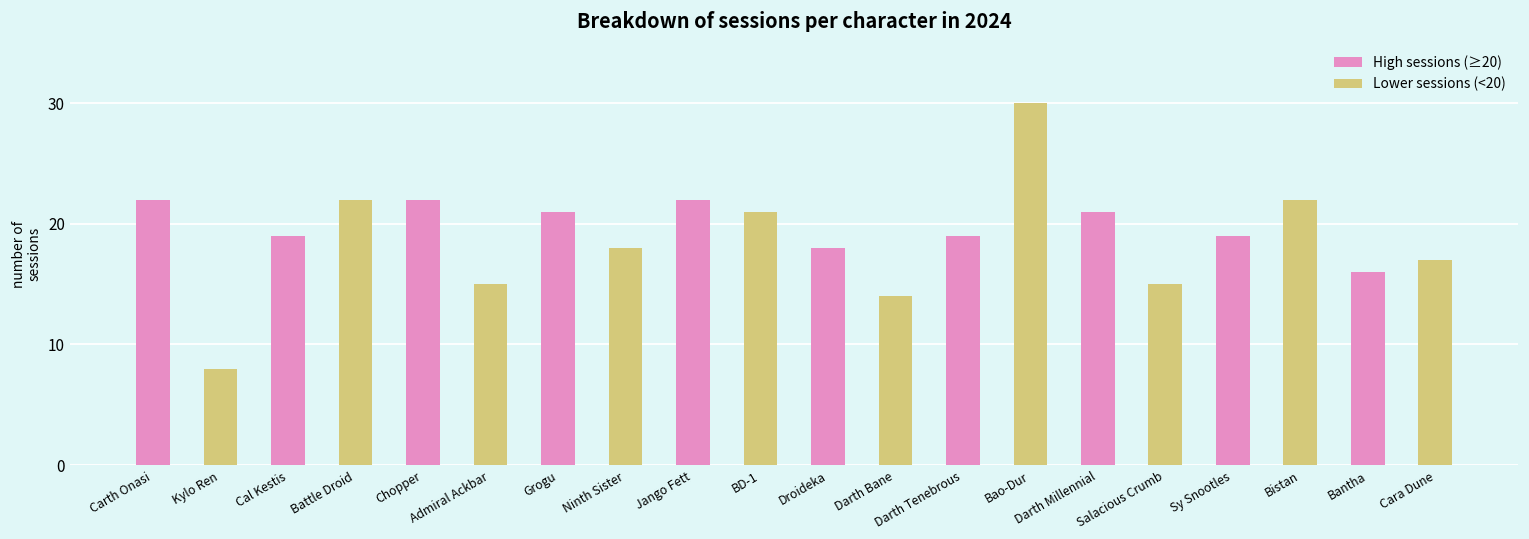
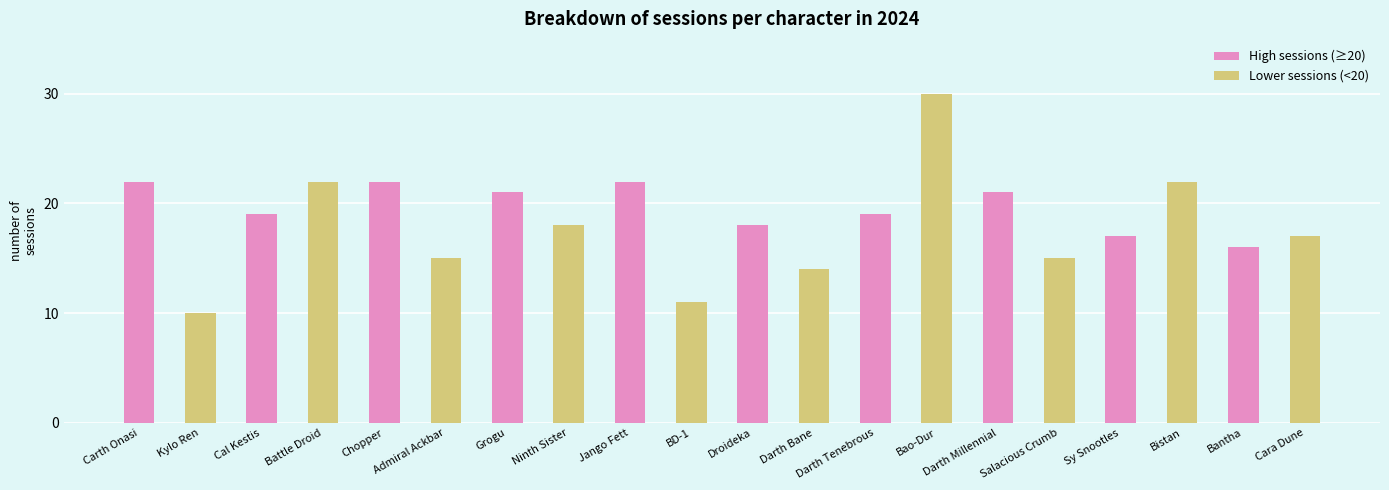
Lower sessions (<20), Kylo Ren: 8 -> 10
Lower sessions (<20), BD-1: 21 -> 11
High sessions (≥20), Sy Snootles: 19 -> 17
